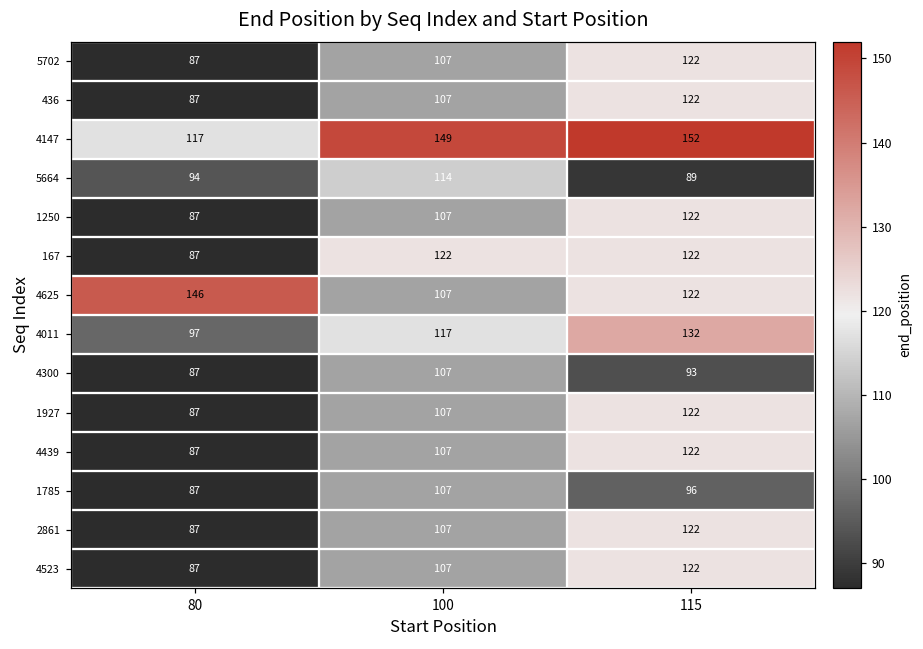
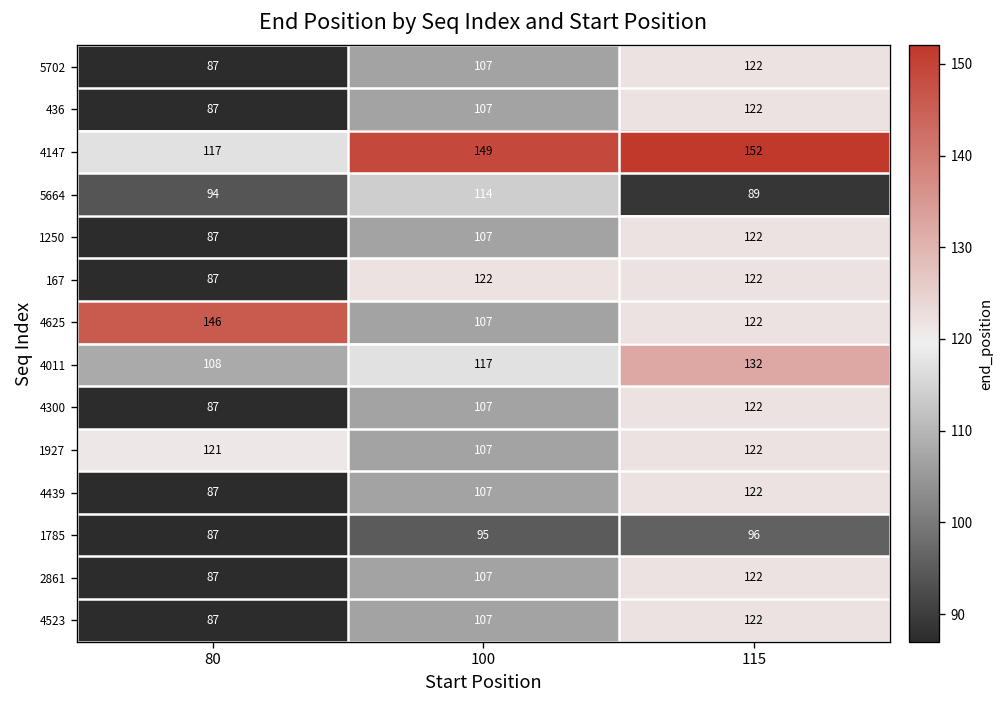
4011, 80: 97 -> 108
4300, 115: 93 -> 122
1927, 80: 87 -> 121
1785, 100: 107 -> 95
